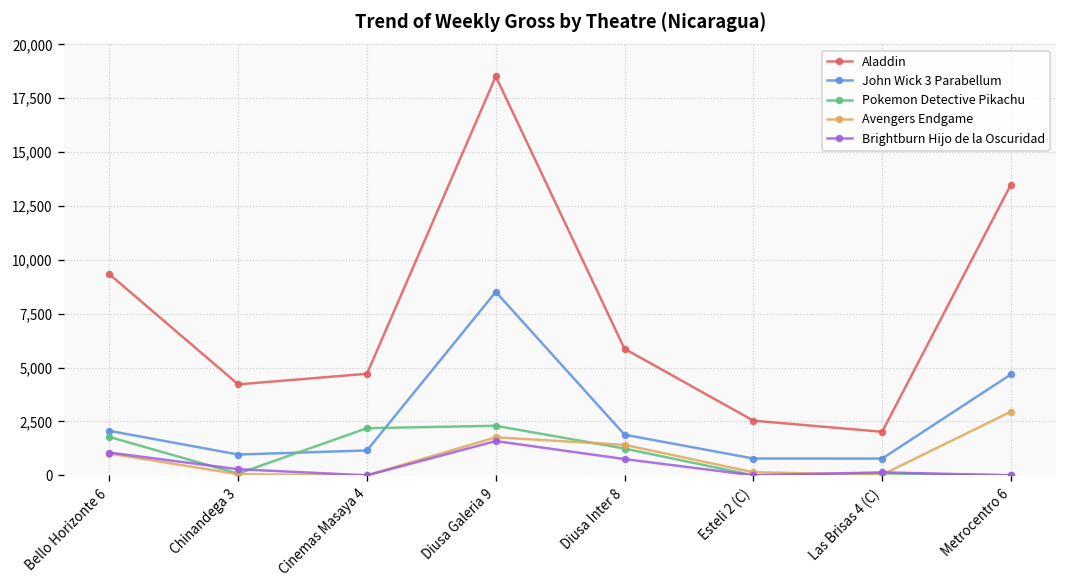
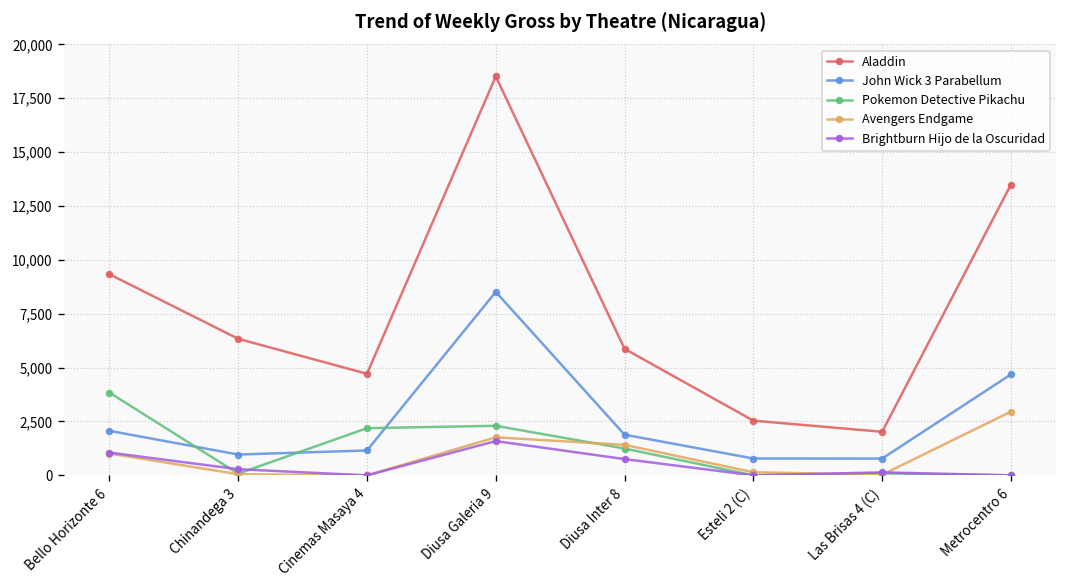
Pokemon Detective Pikachu, Bello Horizonte 6: 1,800 -> 3,800
Aladdin, Chinandega 3: 4,200 -> 6,300
